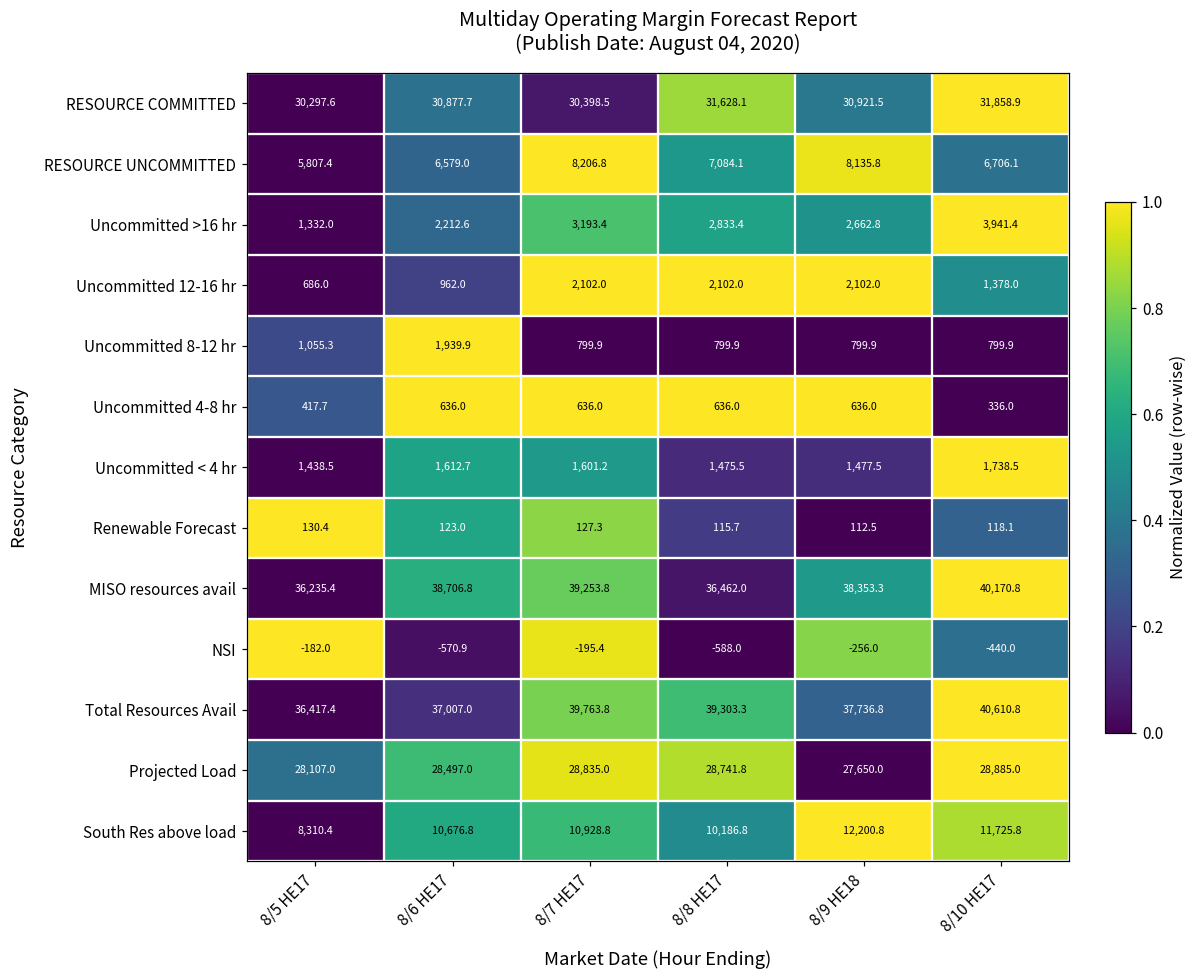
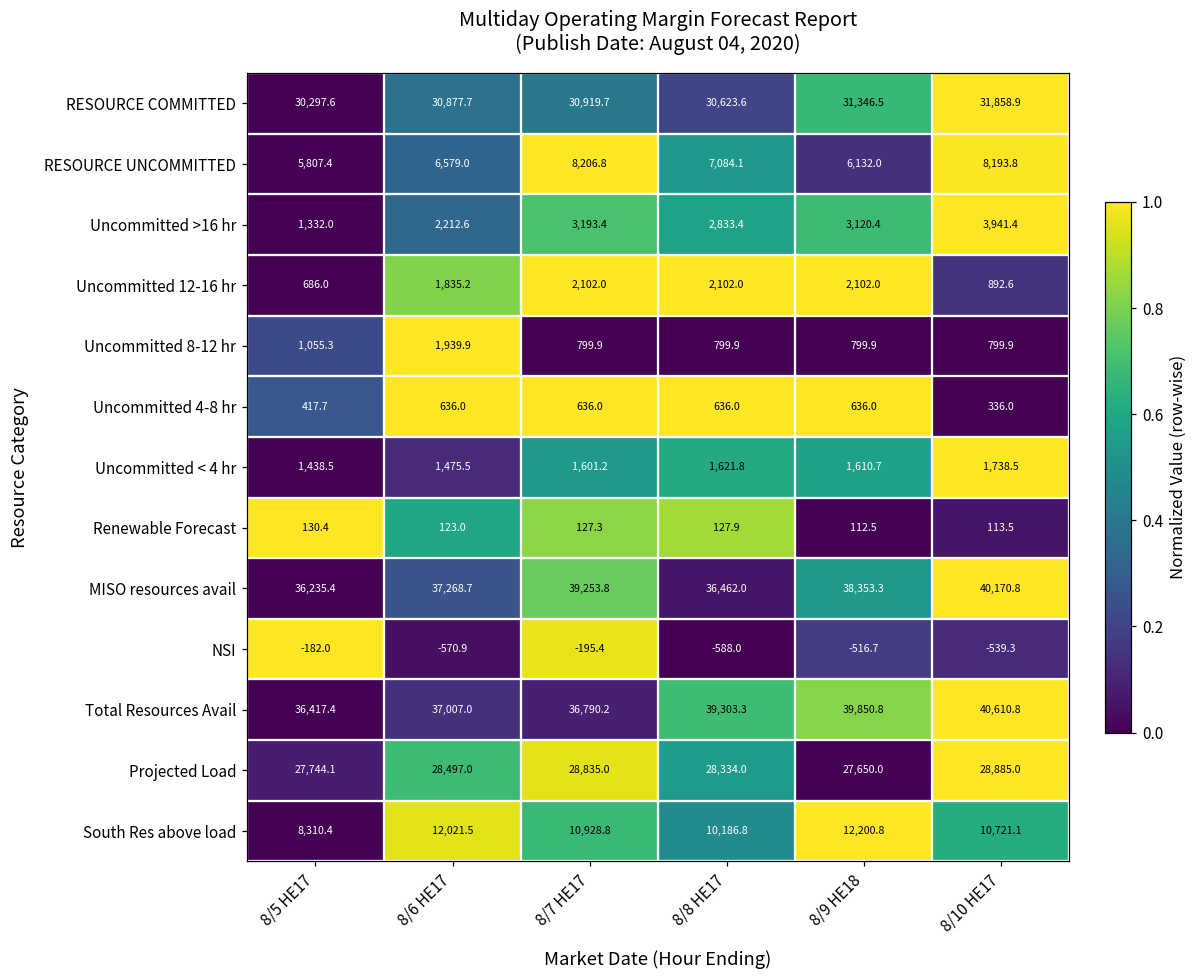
RESOURCE COMMITTED, 8/7 HE17: 30,398.5 -> 30,919.7
RESOURCE COMMITTED, 8/8 HE17: 31,628.1 -> 30,623.6
RESOURCE COMMITTED, 8/9 HE18: 30,921.5 -> 31,346.5
RESOURCE UNCOMMITTED, 8/9 HE18: 8,135.8 -> 6,132.0
RESOURCE UNCOMMITTED, 8/10 HE17: 6,706.1 -> 8,193.8
Uncommitted >16 hr, 8/9 HE18: 2,662.8 -> 3,120.4
Uncommitted 12-16 hr, 8/6 HE17: 962.0 -> 1,835.2
Uncommitted 12-16 hr, 8/10 HE17: 1,378.0 -> 892.6
Uncommitted < 4 hr, 8/6 HE17: 1,612.7 -> 1,475.5
Uncommitted < 4 hr, 8/8 HE17: 1,475.5 -> 1,621.8
Uncommitted < 4 hr, 8/9 HE18: 1,477.5 -> 1,610.7
Renewable Forecast, 8/8 HE17: 115.7 -> 127.9
Renewable Forecast, 8/10 HE17: 118.1 -> 113.5
MISO resources avail, 8/6 HE17: 38,706.8 -> 37,268.7
NSI, 8/9 HE18: -256.0 -> -516.7
NSI, 8/10 HE17: -440.0 -> -539.3
Total Resources Avail, 8/7 HE17: 39,763.8 -> 36,790.2
Total Resources Avail, 8/9 HE18: 37,736.8 -> 39,850.8
Projected Load, 8/5 HE17: 28,107.0 -> 27,744.1
Projected Load, 8/8 HE17: 28,741.8 -> 28,334.0
South Res above load, 8/6 HE17: 10,676.8 -> 12,021.5
South Res above load, 8/10 HE17: 11,725.8 -> 10,721.1
